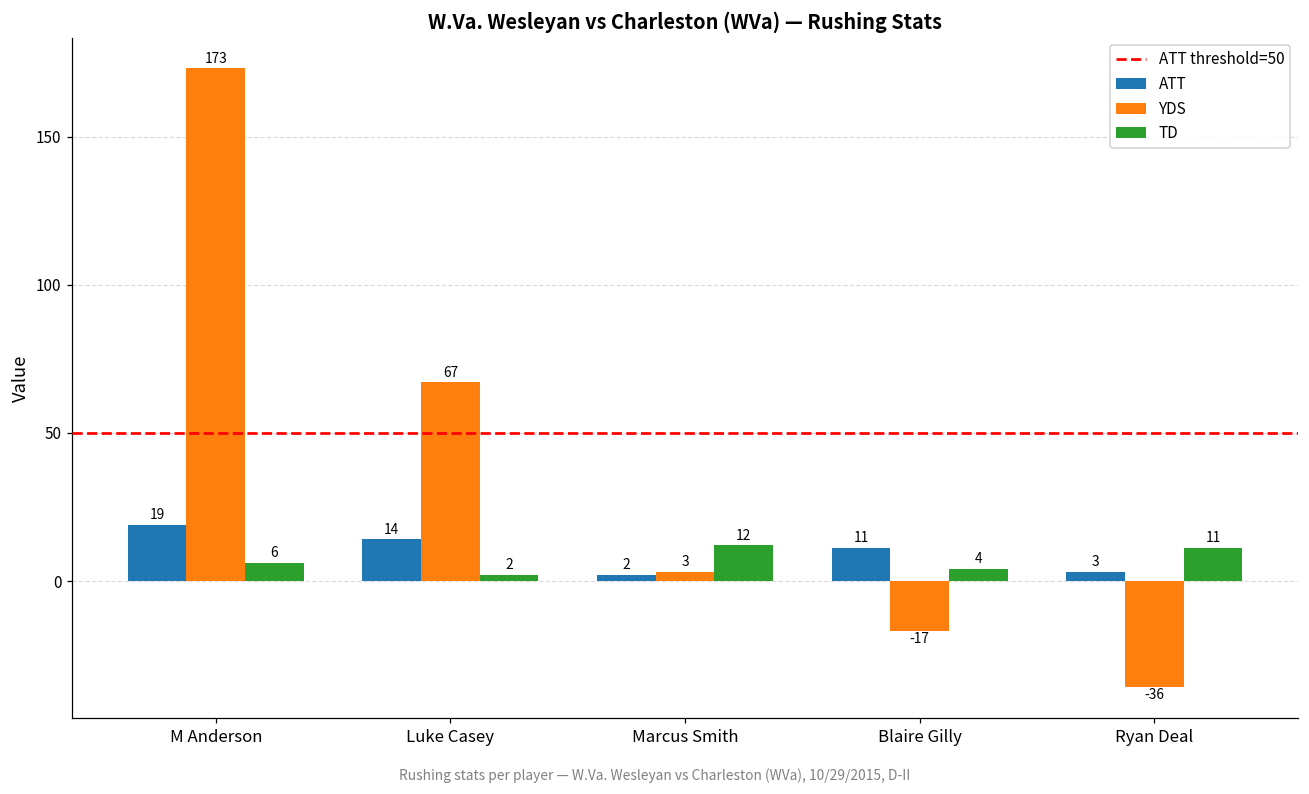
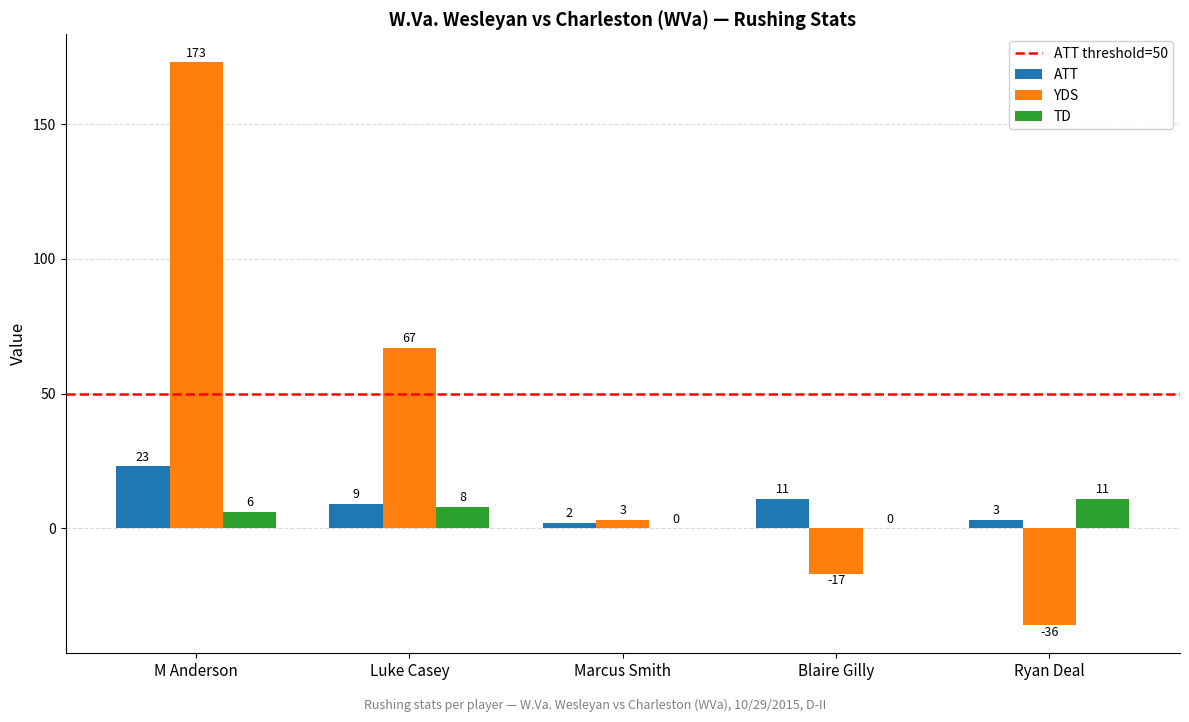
ATT, M Anderson: 19 -> 23
ATT, Luke Casey: 14 -> 9
TD, Luke Casey: 2 -> 8
TD, Marcus Smith: 12 -> 0
TD, Blaire Gilly: 4 -> 0
